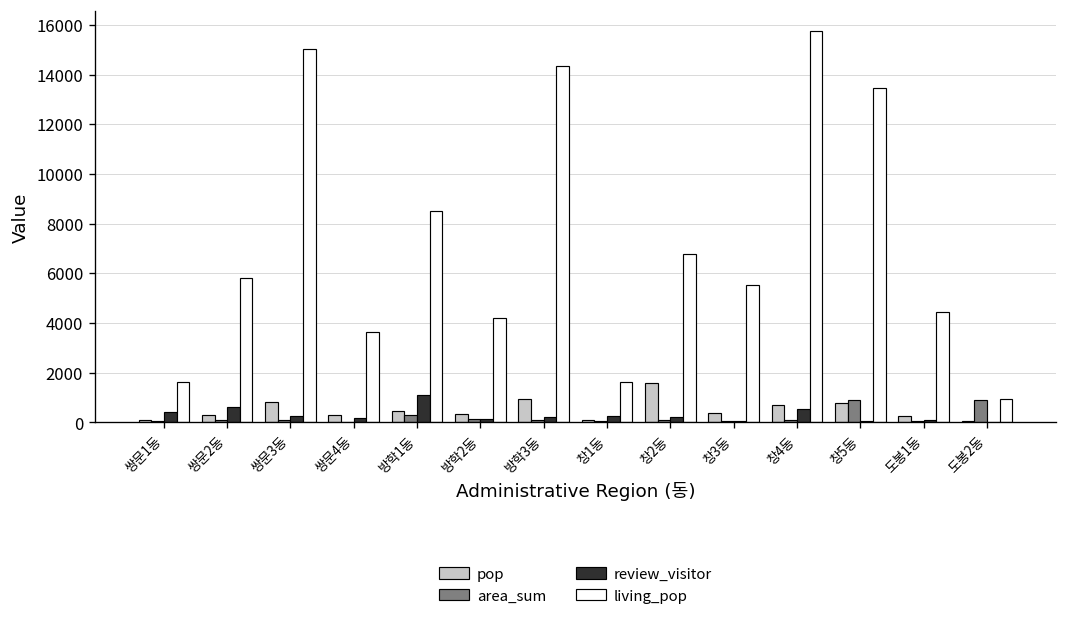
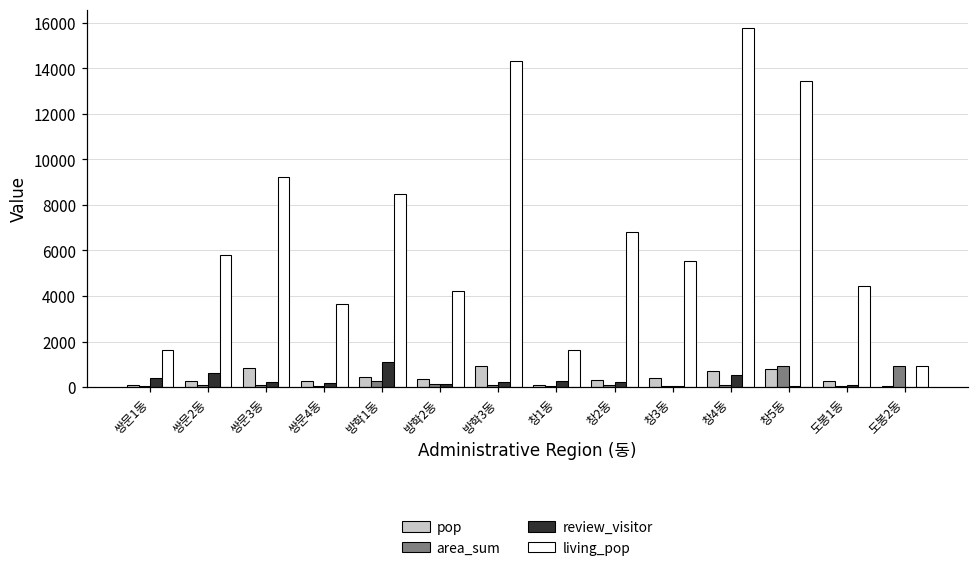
living_pop, 쌍문3동: 15000 -> 9200
pop, 창2동: 1600 -> 300
